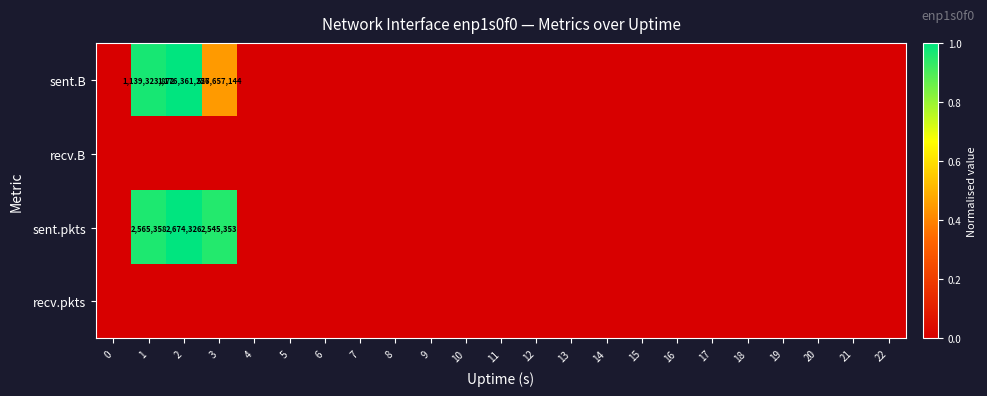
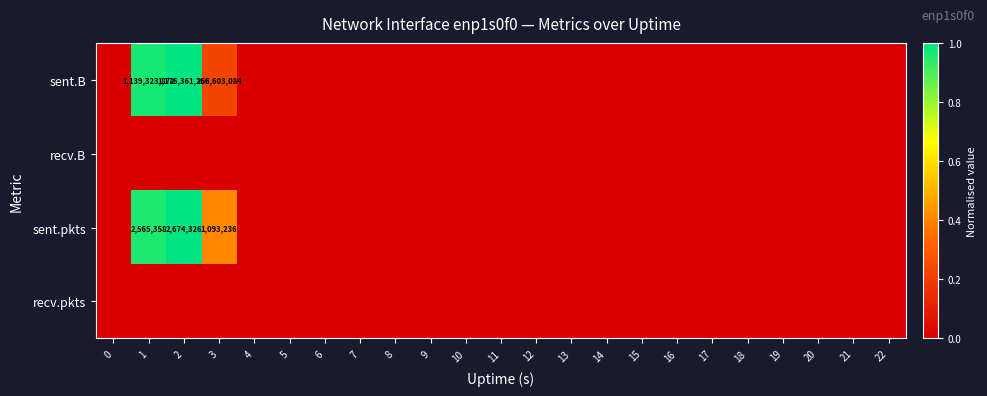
sent.B, 3: 527,657,144 -> 266,603,084
sent.pkts, 3: 2,545,353 -> 1,093,236
